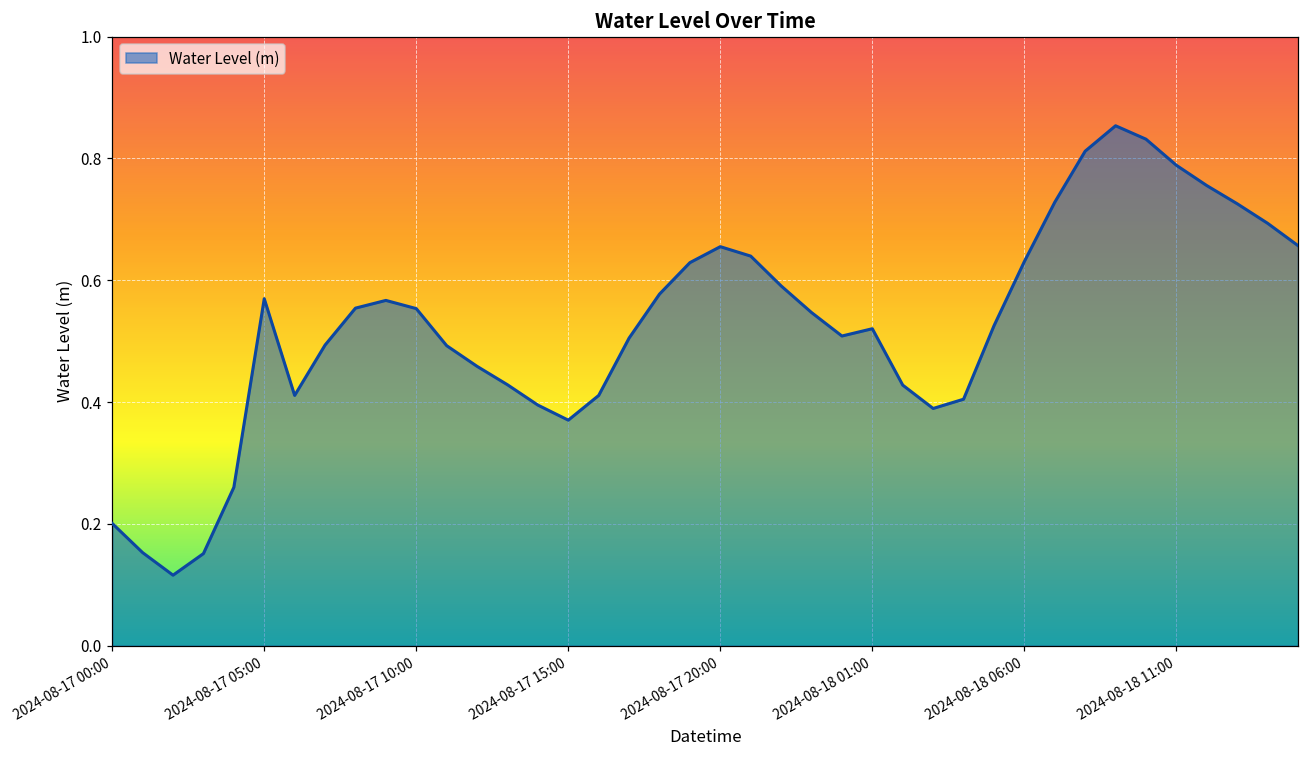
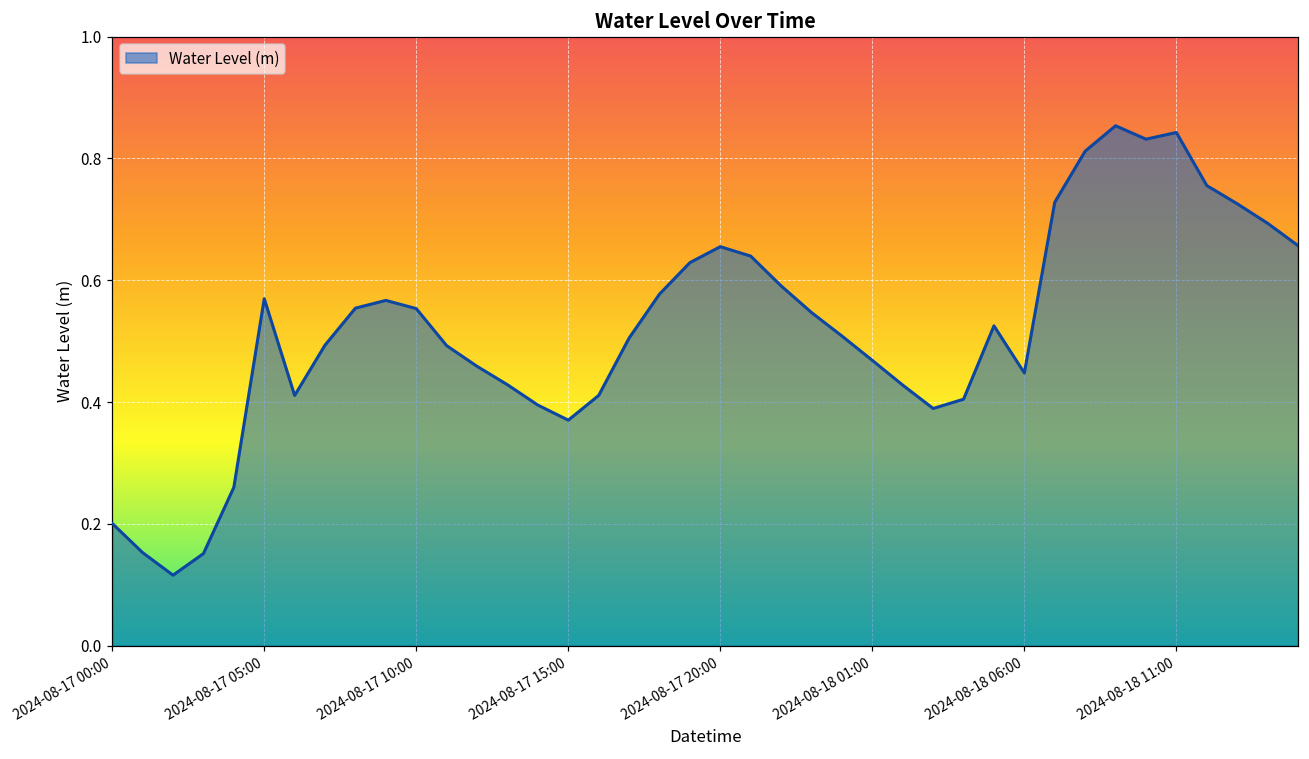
2024-08-18 01:00: 0.52 -> 0.47
2024-08-18 06:00: 0.63 -> 0.45
2024-08-18 11:00: 0.79 -> 0.84
